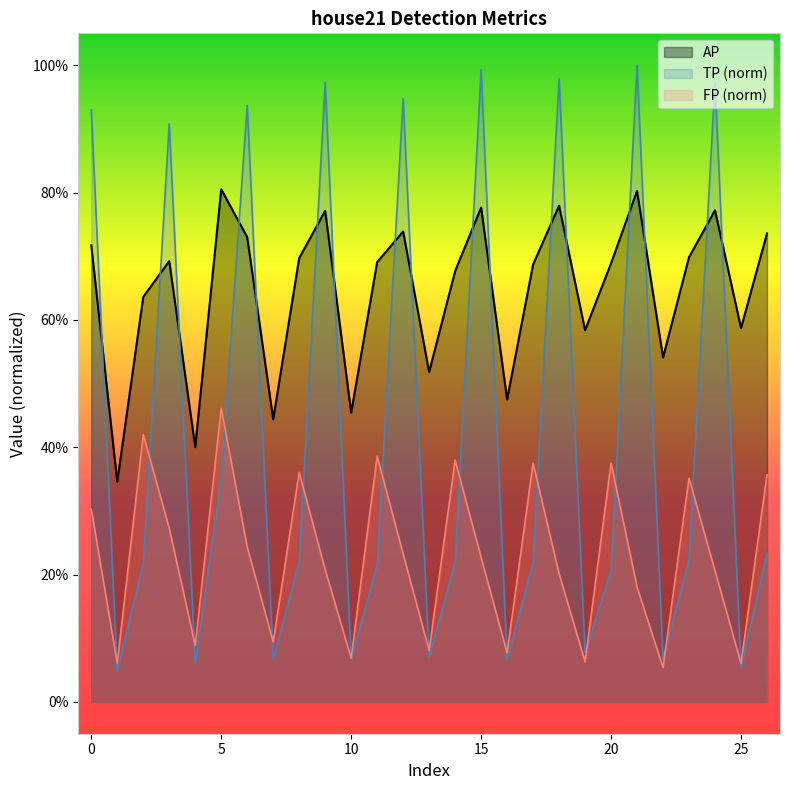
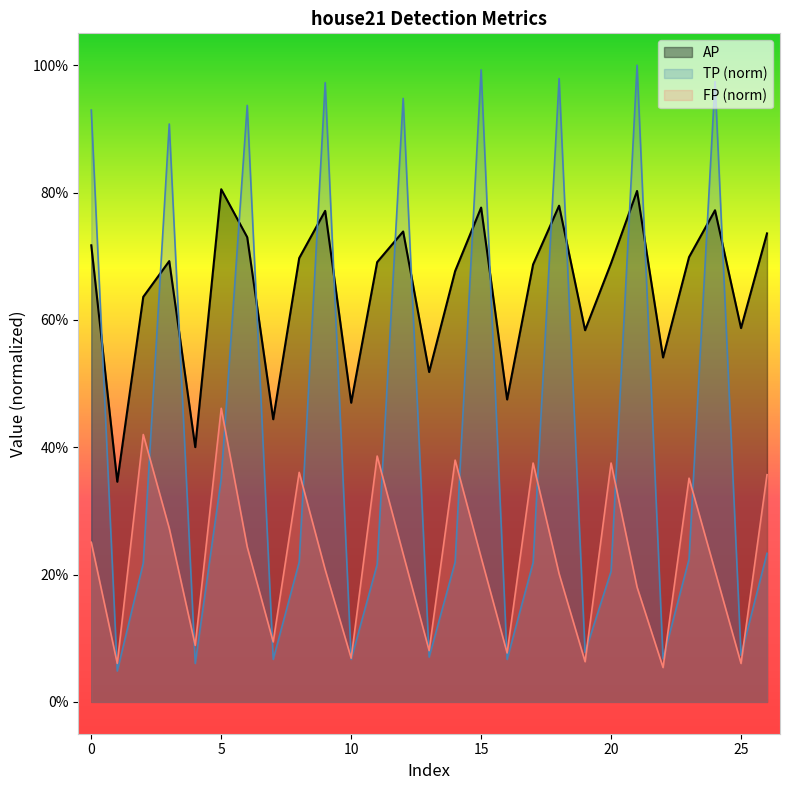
FP (norm), 0: 30% -> 25%
AP, 10: 45% -> 47%
TP (norm), 25: 5% -> 7%
